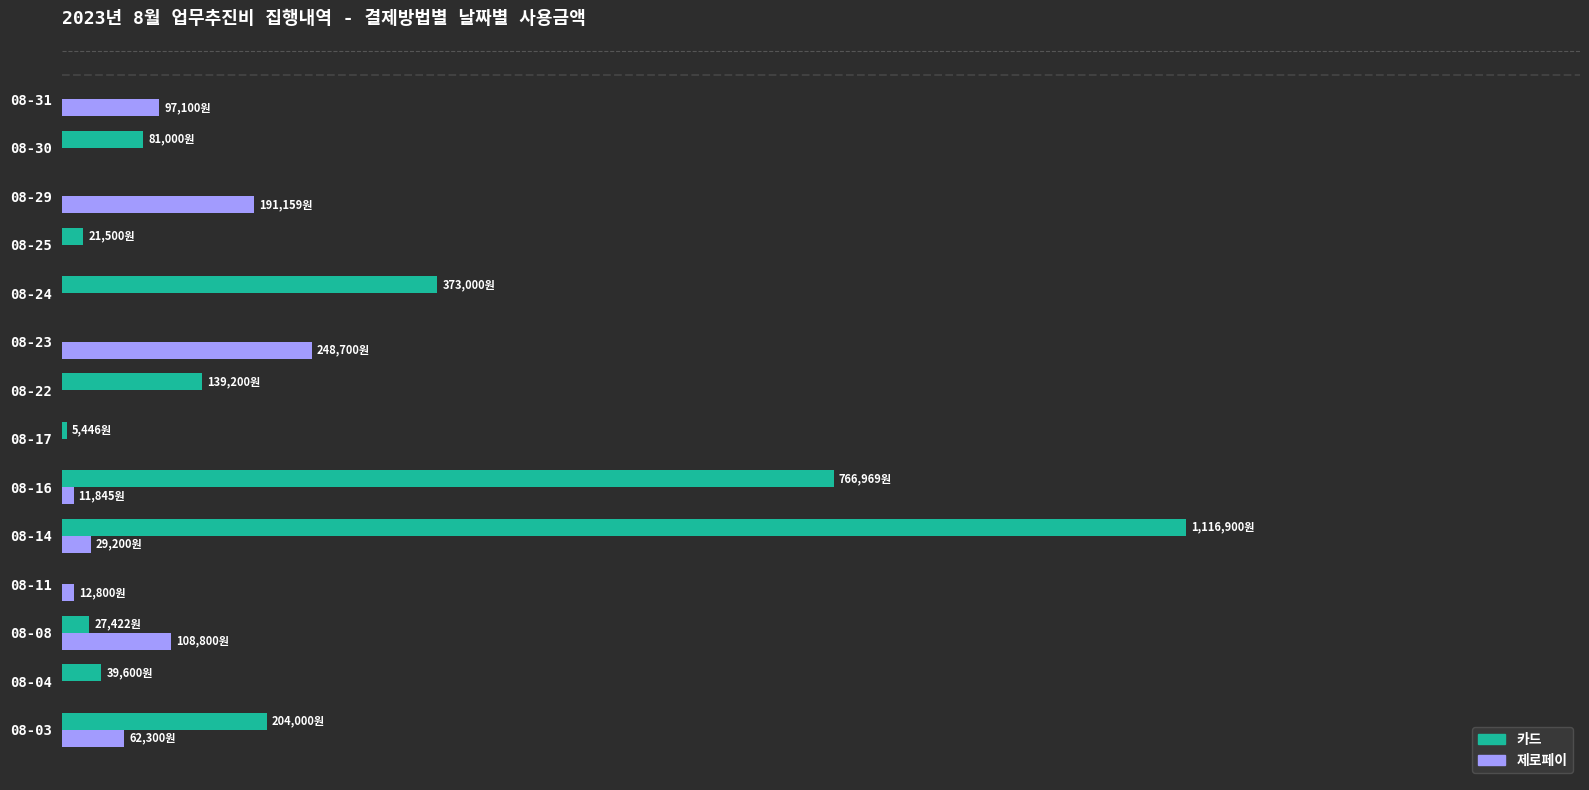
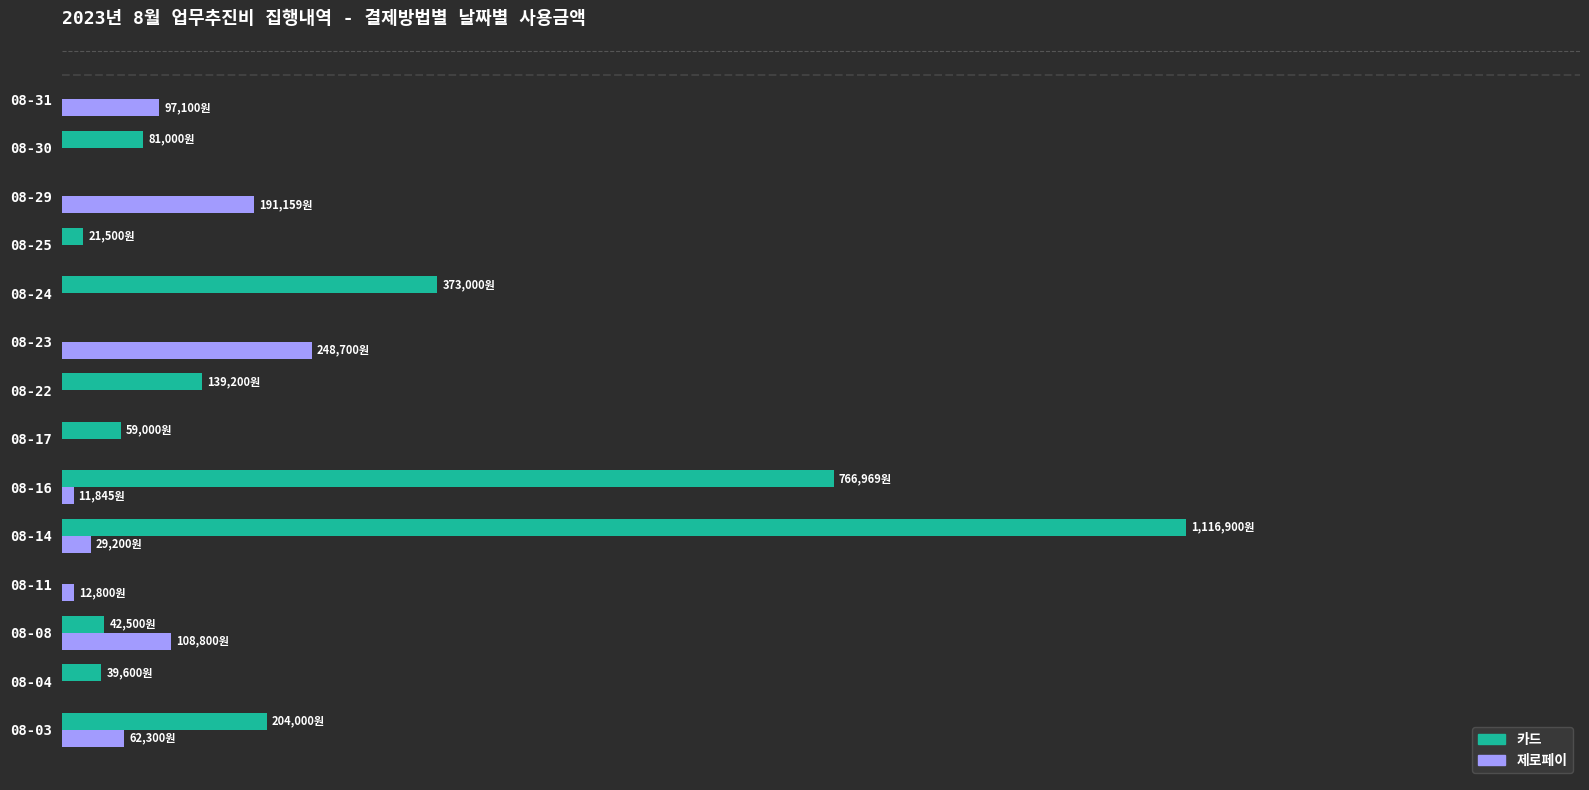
카드, 08-17: 5,446원 -> 59,000원
카드, 08-08: 27,422원 -> 42,500원
